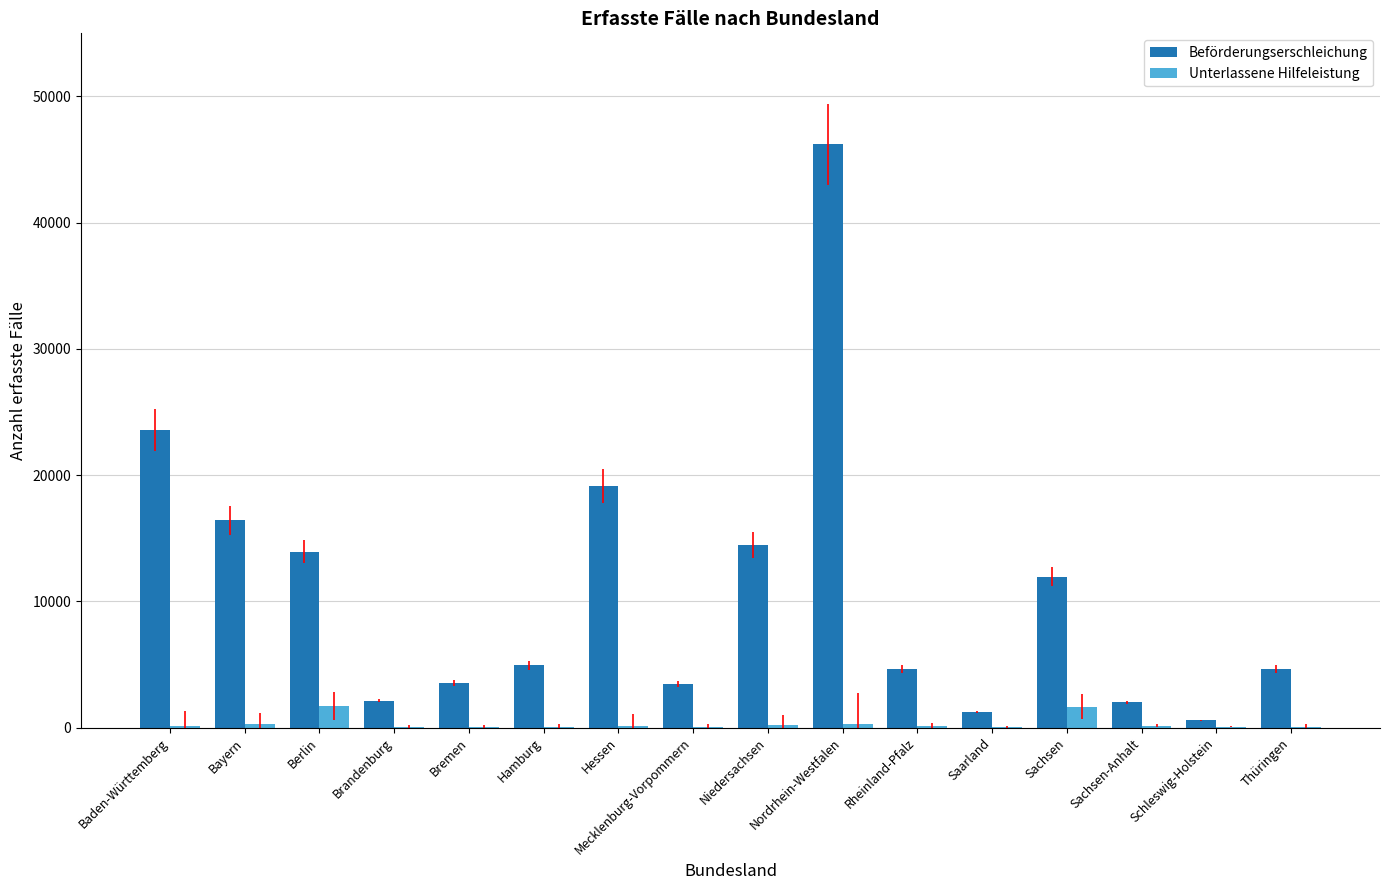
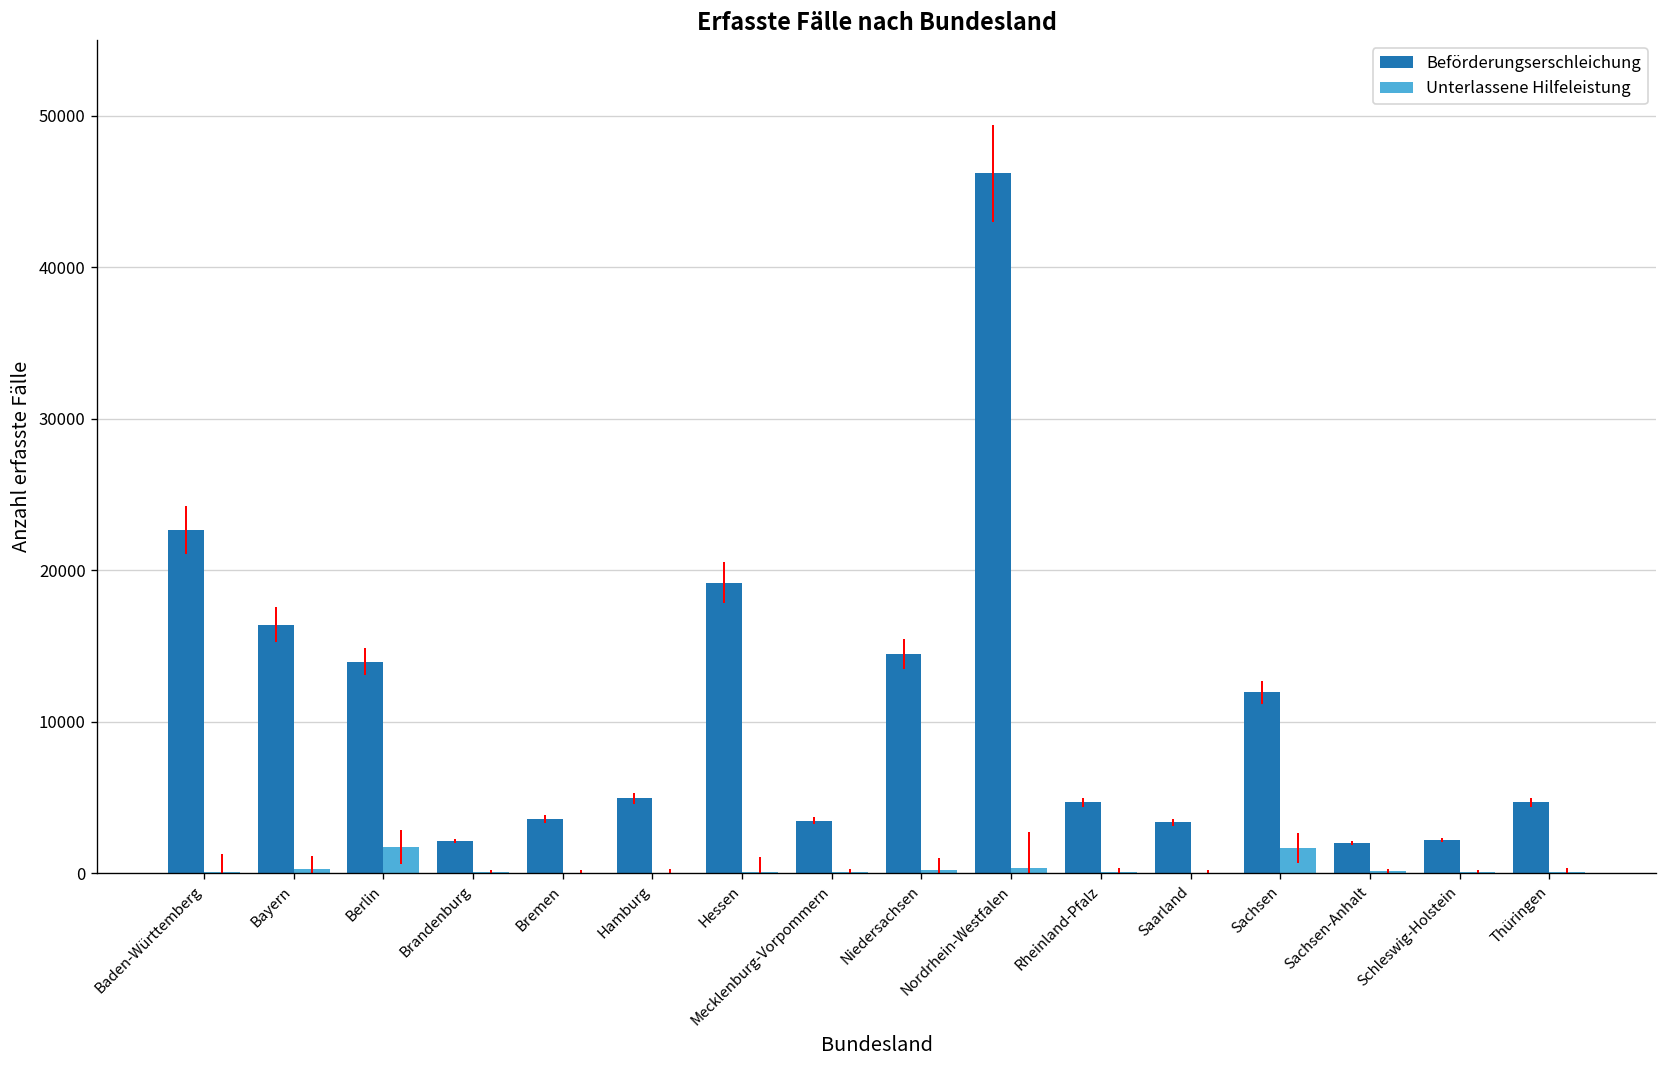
Beförderungserschleichung, Baden-Württemberg: 23600 -> 22600
Beförderungserschleichung, Saarland: 1200 -> 3400
Beförderungserschleichung, Schleswig-Holstein: 600 -> 2200
